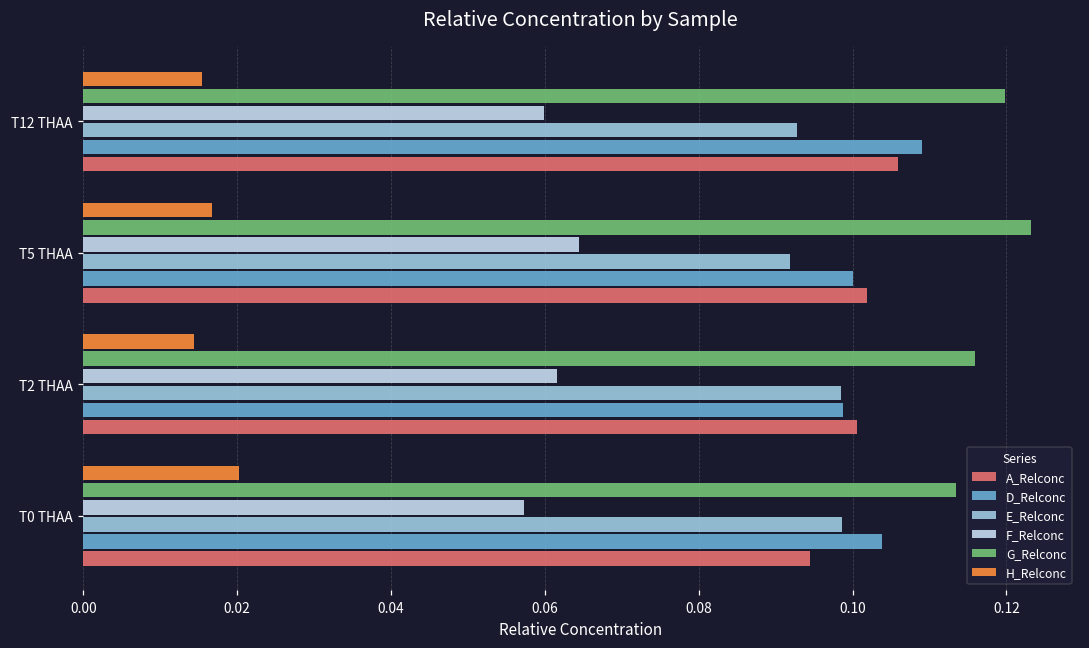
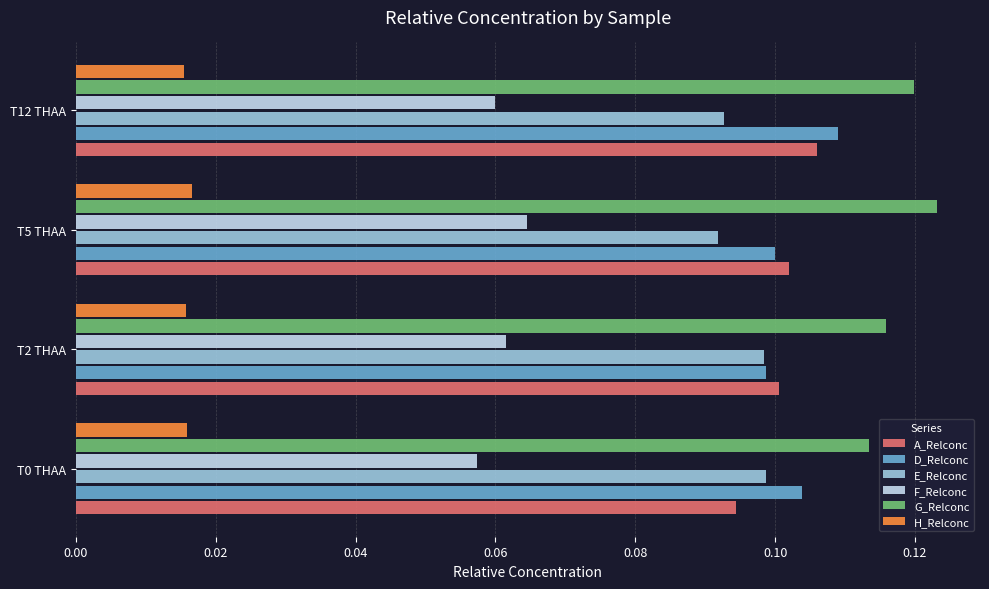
H_Relconc, T2 THAA: 0.014 -> 0.016
H_Relconc, T0 THAA: 0.020 -> 0.016
